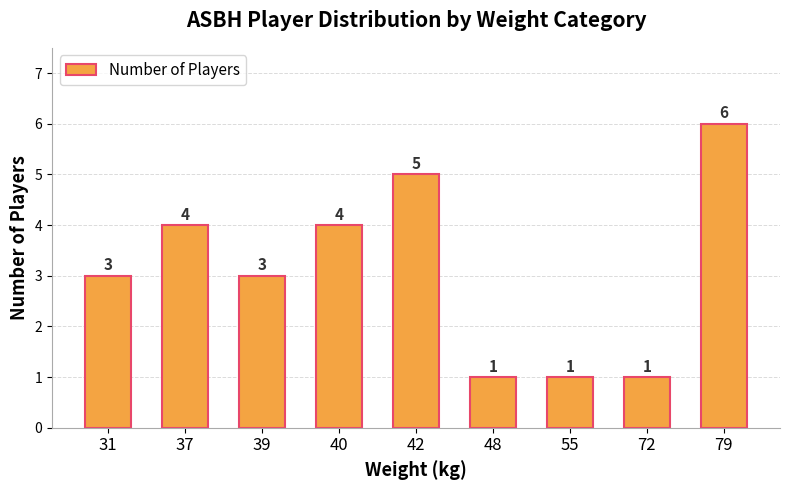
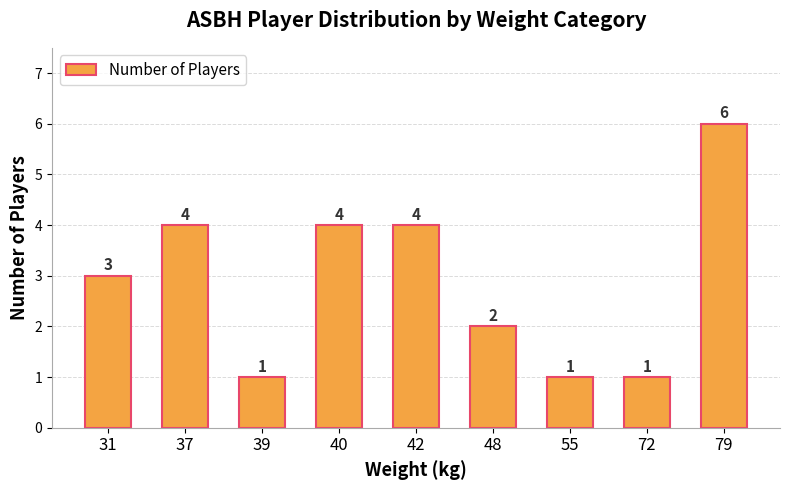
39: 3 -> 1
42: 5 -> 4
48: 1 -> 2
